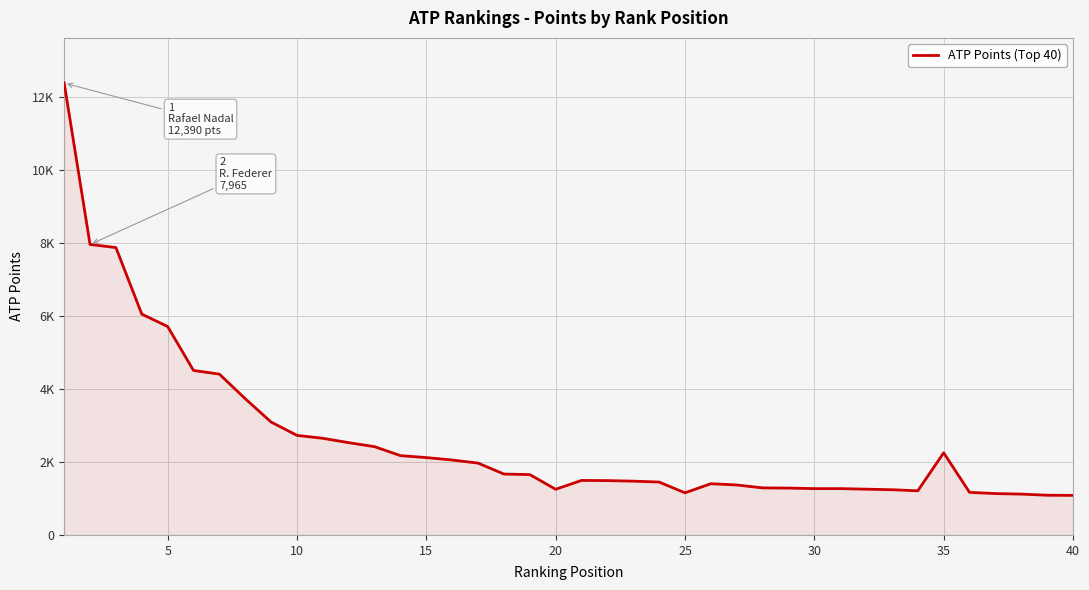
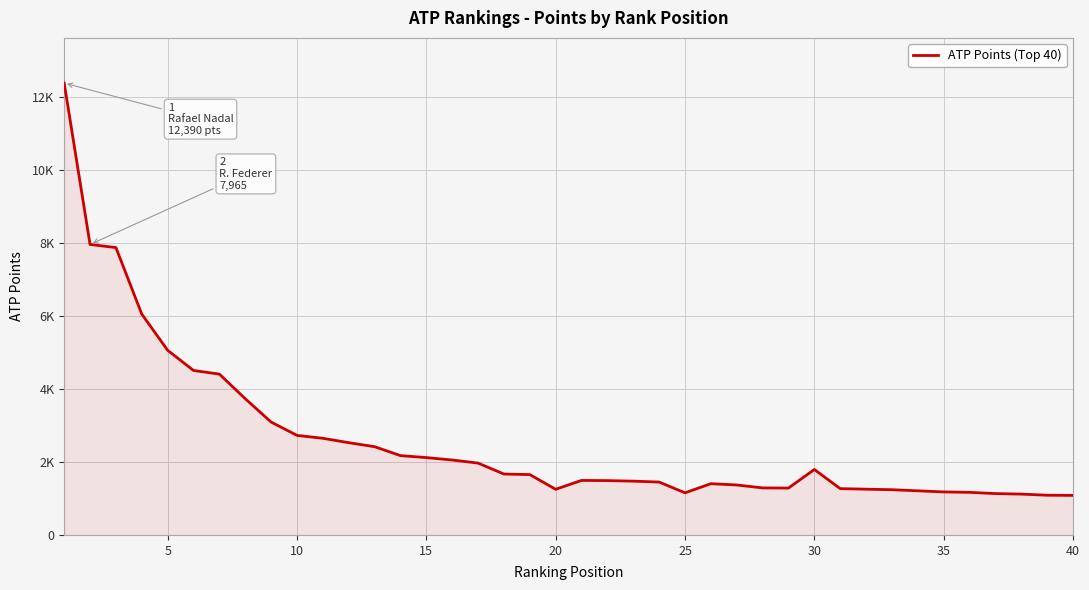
5: 5700 -> 5100
30: 1300 -> 1800
35: 2300 -> 1200
